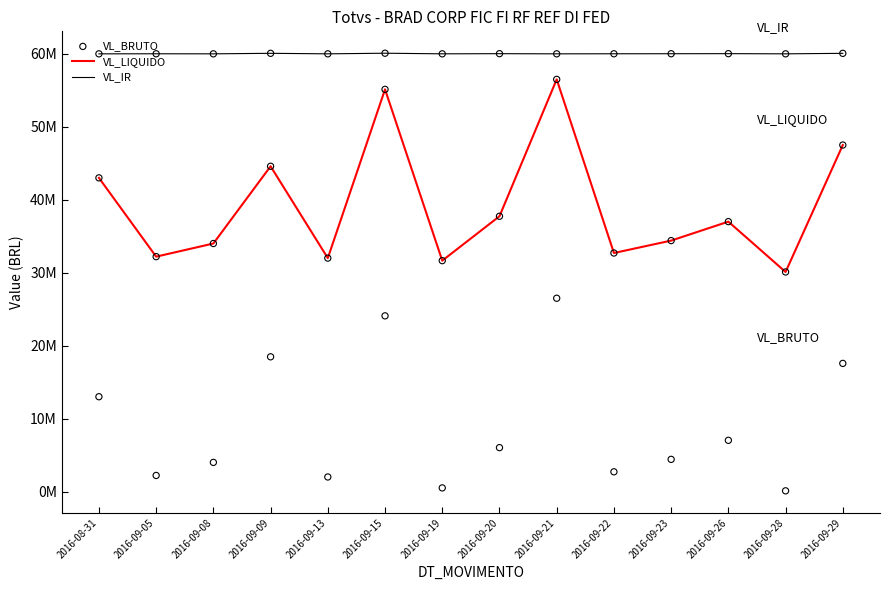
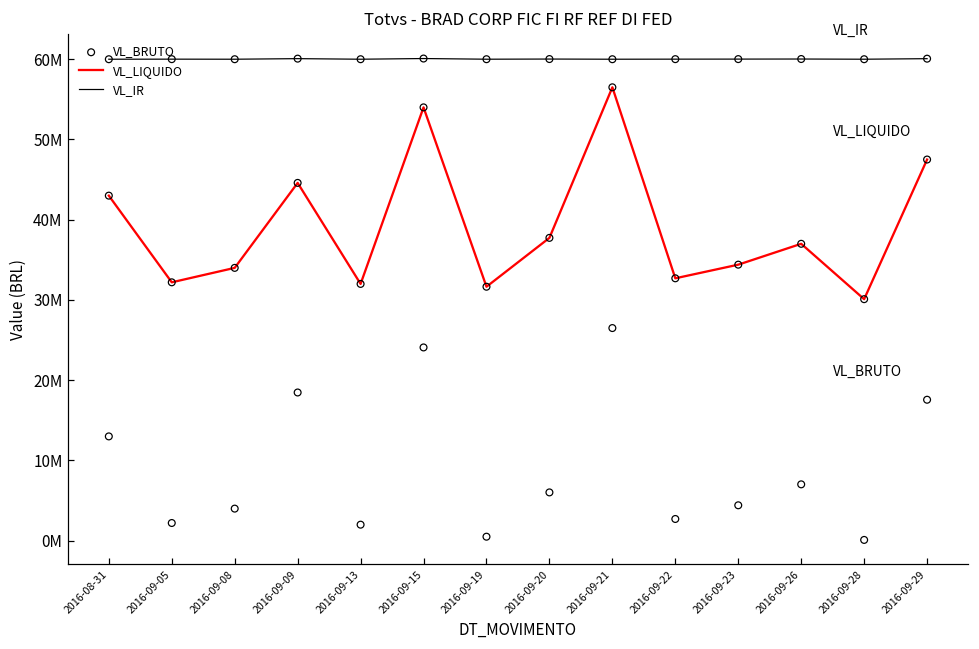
VL_LIQUIDO, 2016-09-15: 55000000 -> 54000000
